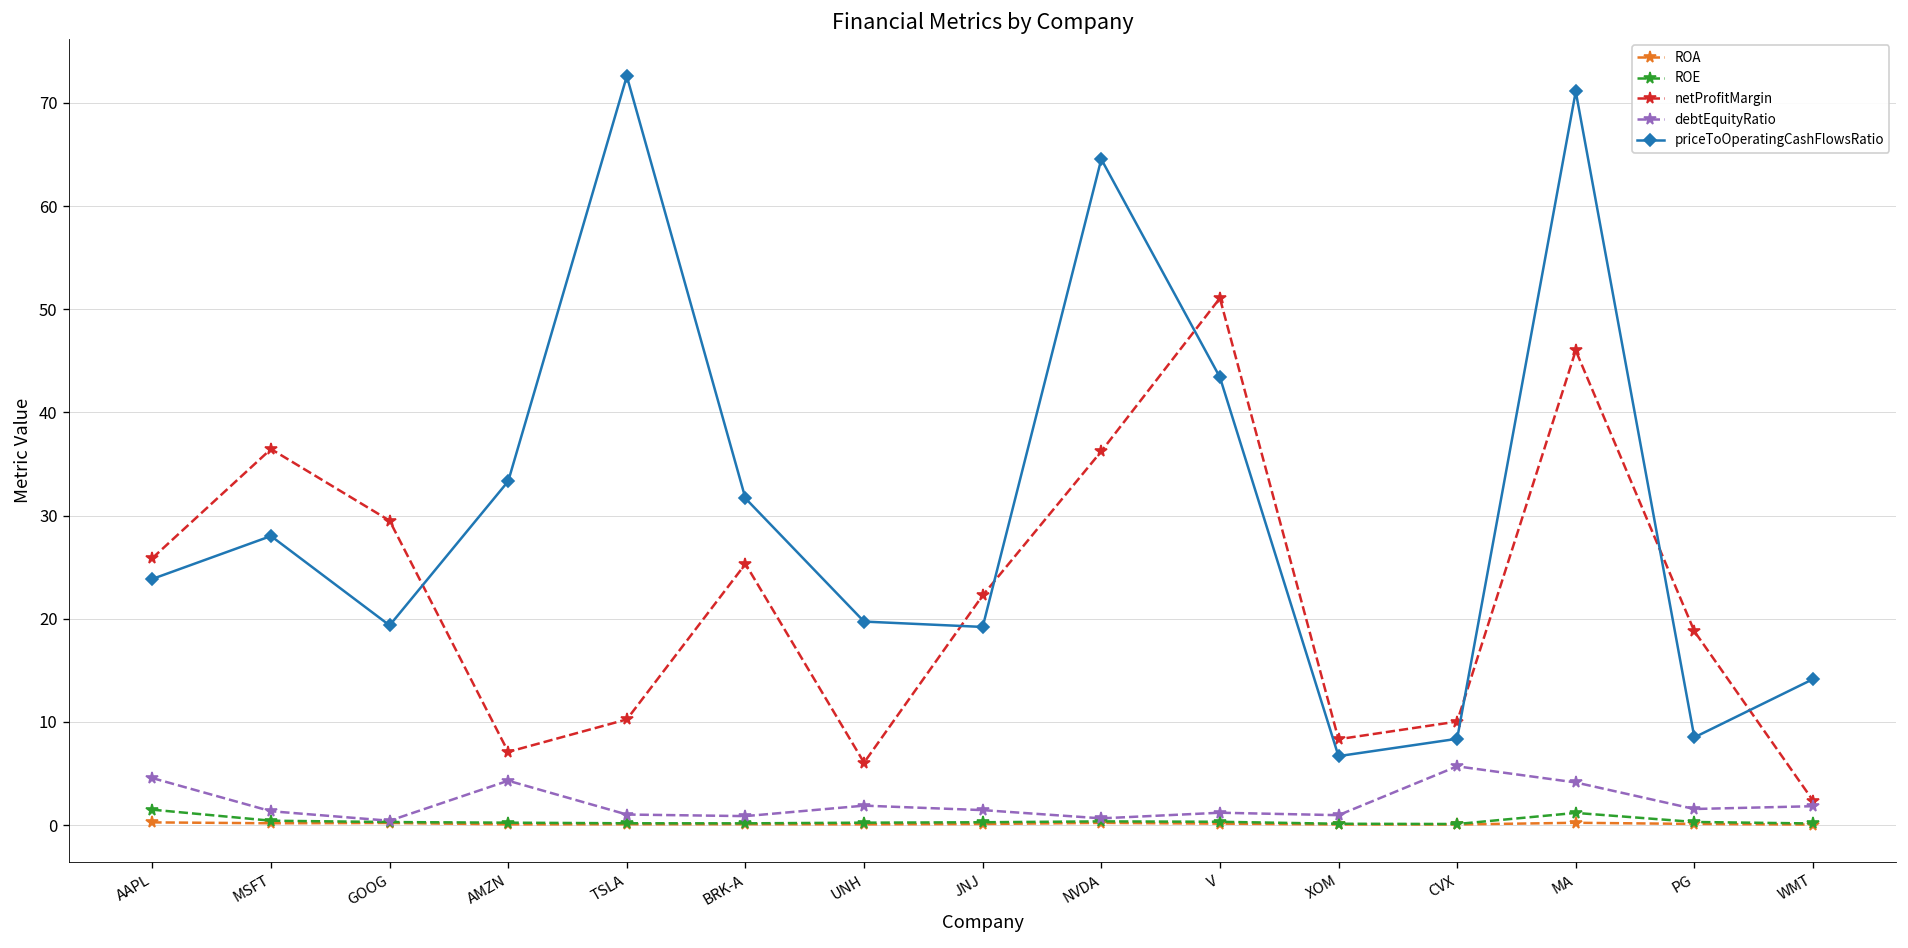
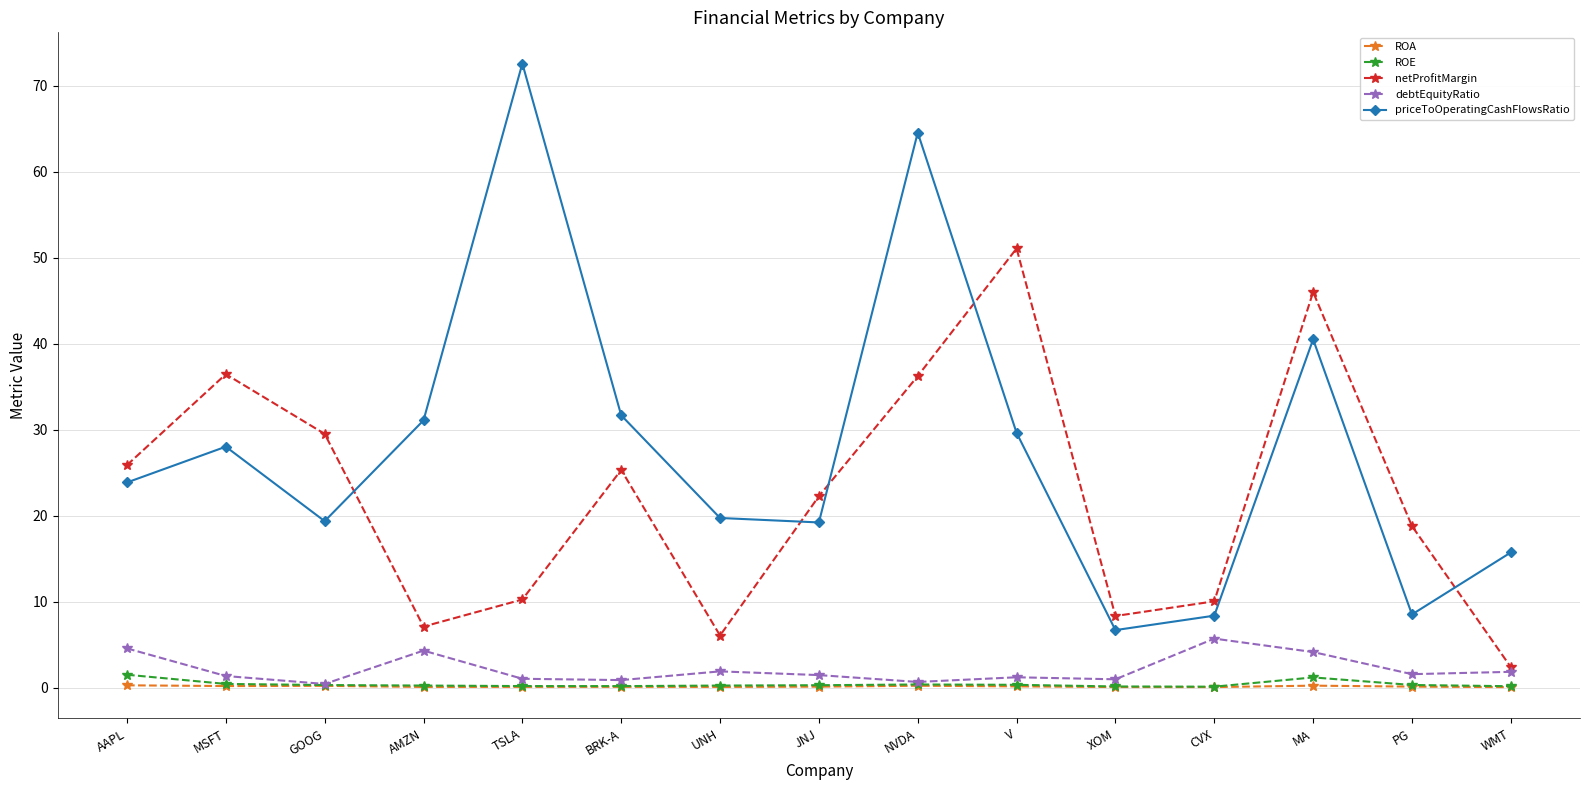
priceToOperatingCashFlowsRatio, AMZN: 33 -> 31
priceToOperatingCashFlowsRatio, V: 43 -> 30
priceToOperatingCashFlowsRatio, MA: 71 -> 41
priceToOperatingCashFlowsRatio, WMT: 14 -> 16
